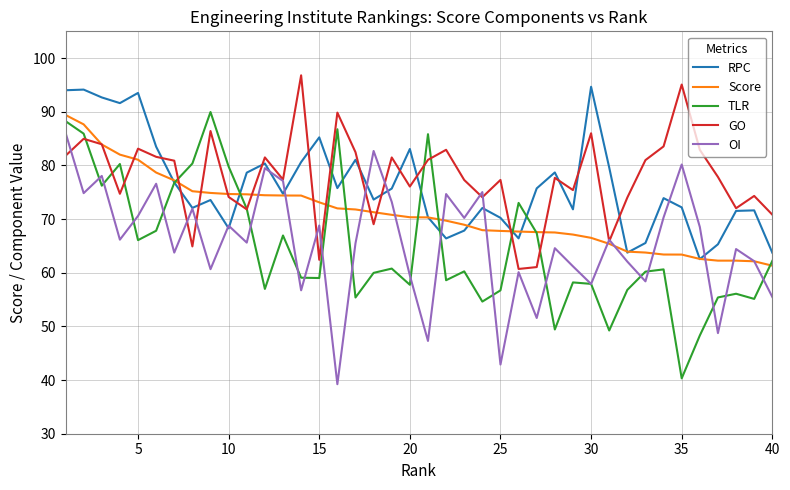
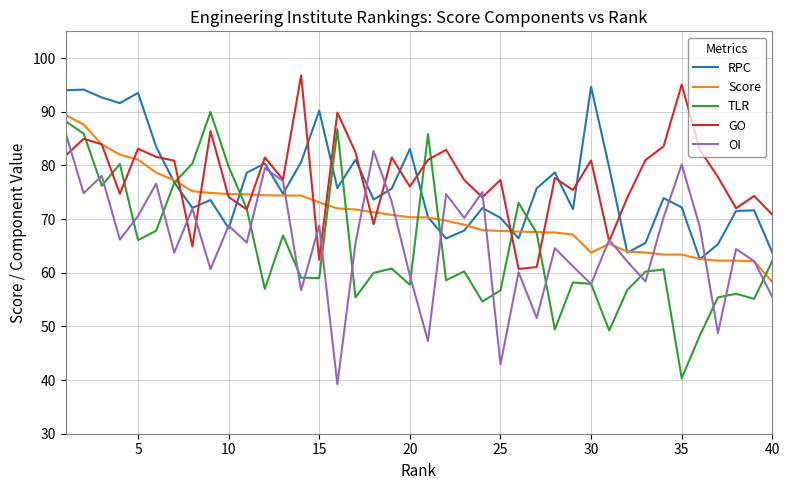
RPC, 15: 85 -> 90
Score, 30: 67 -> 64
GO, 30: 86 -> 81
Score, 40: 61 -> 58
